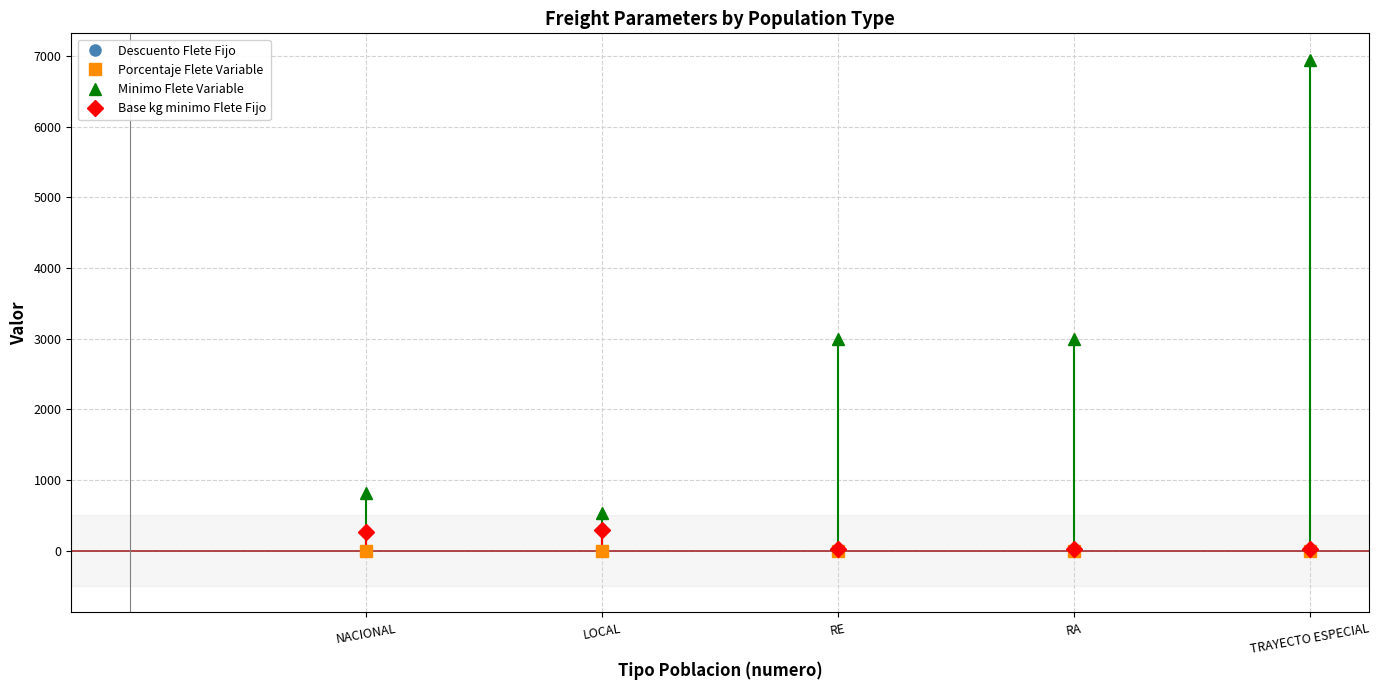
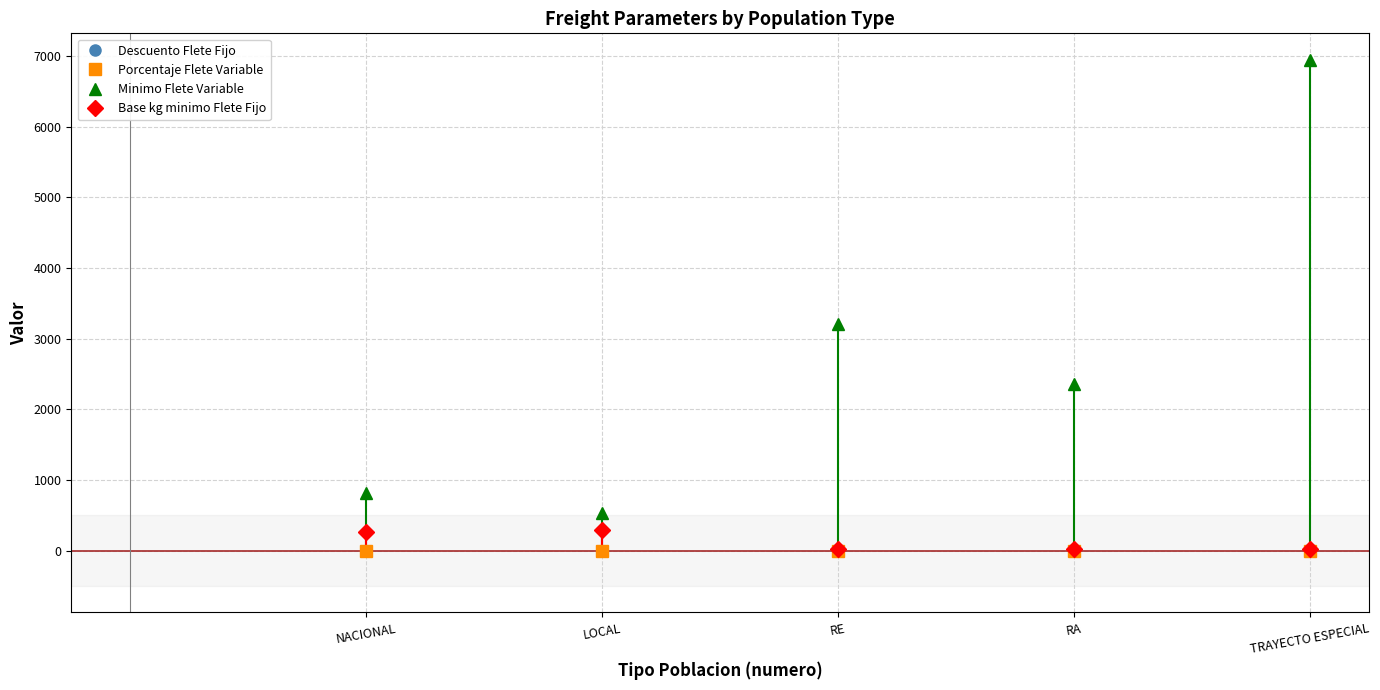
Minimo Flete Variable, RE: 3000 -> 3200
Minimo Flete Variable, RA: 3000 -> 2400
